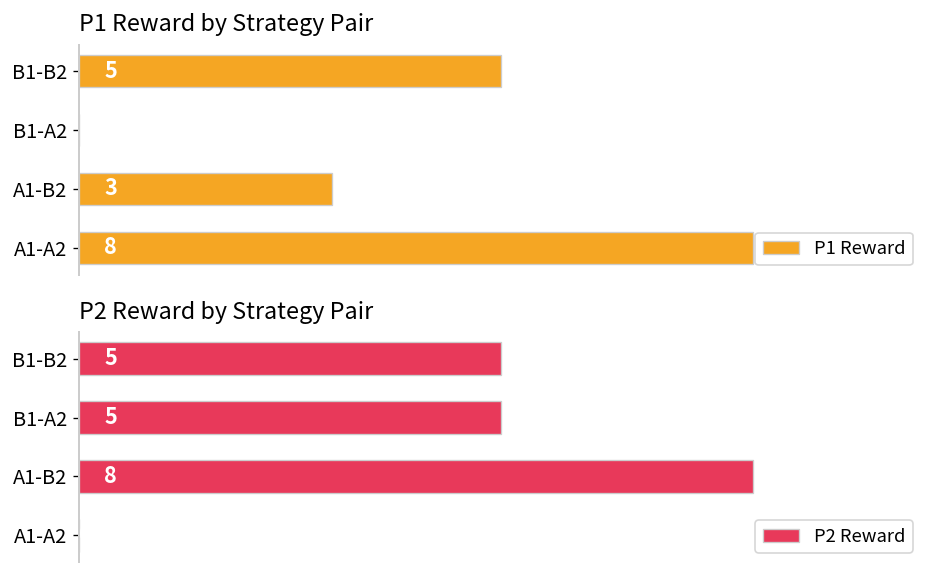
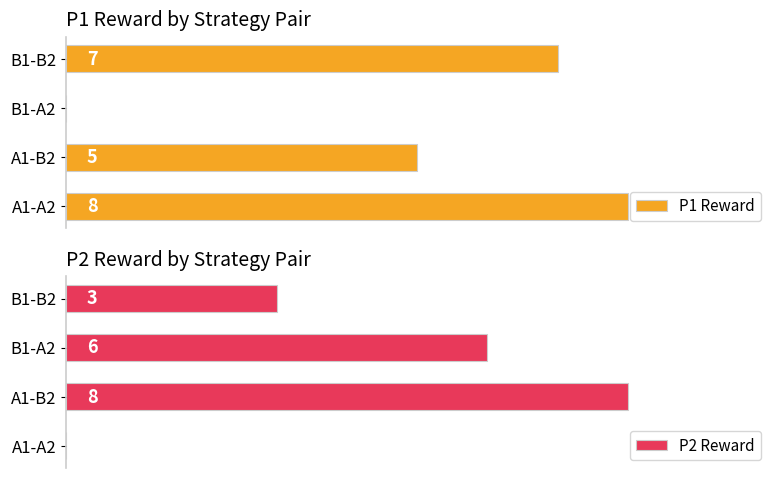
P1 Reward by Strategy Pair, B1-B2: 5 -> 7
P1 Reward by Strategy Pair, A1-B2: 3 -> 5
P2 Reward by Strategy Pair, B1-B2: 5 -> 3
P2 Reward by Strategy Pair, B1-A2: 5 -> 6
